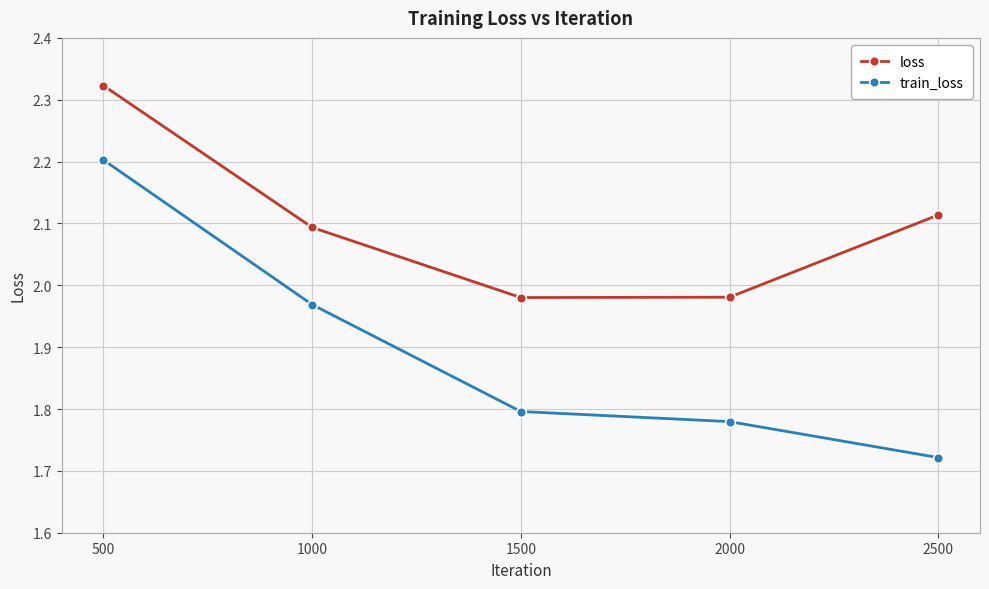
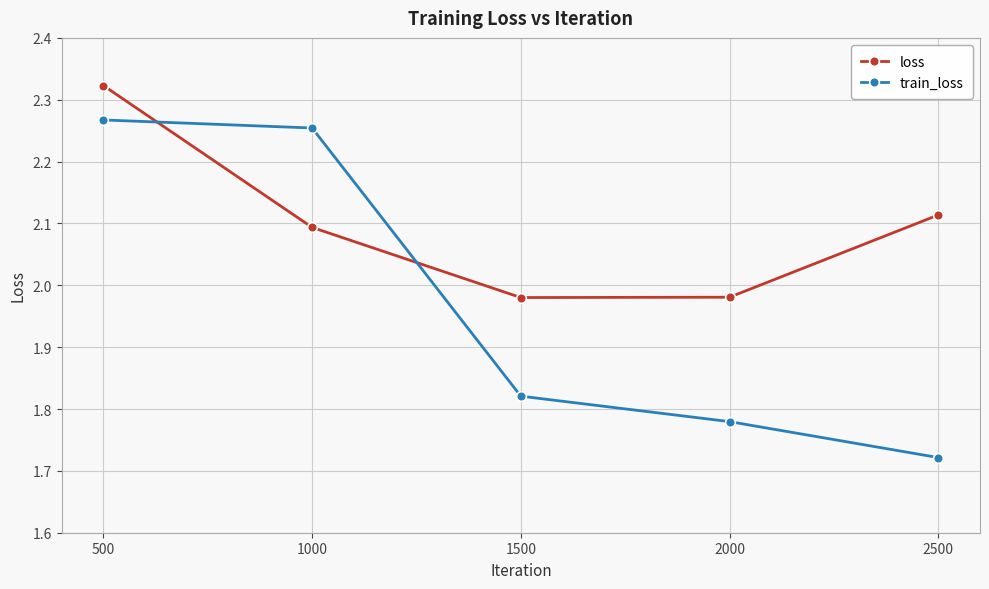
train_loss, 500: 2.20 -> 2.27
train_loss, 1000: 1.97 -> 2.25
train_loss, 1500: 1.80 -> 1.82
